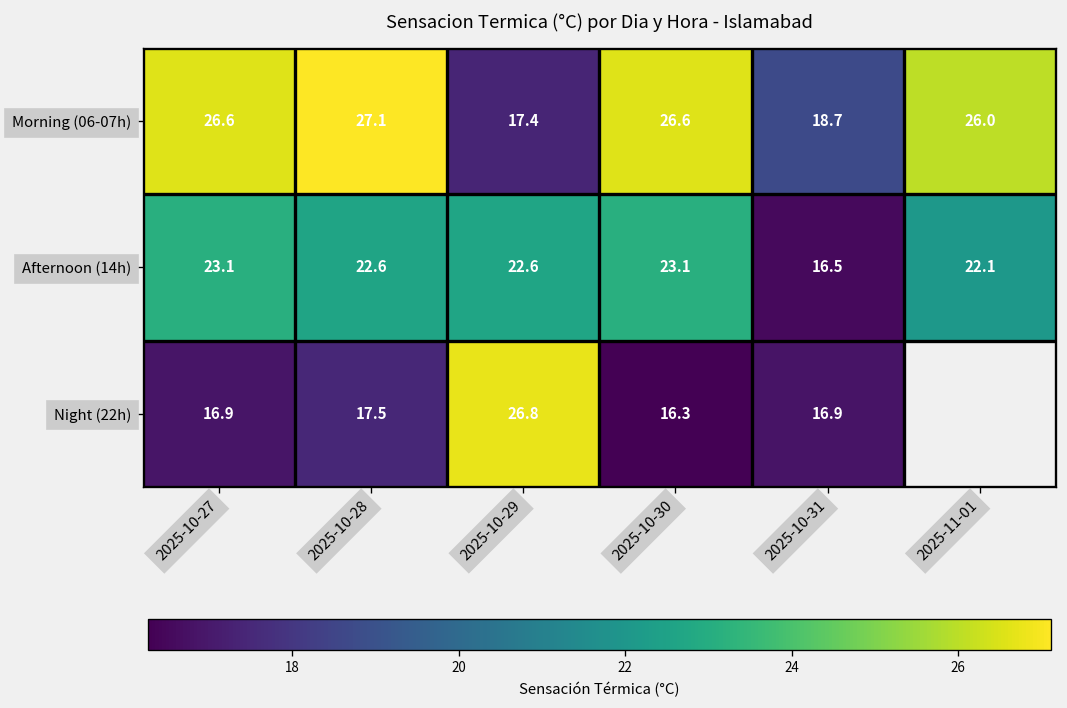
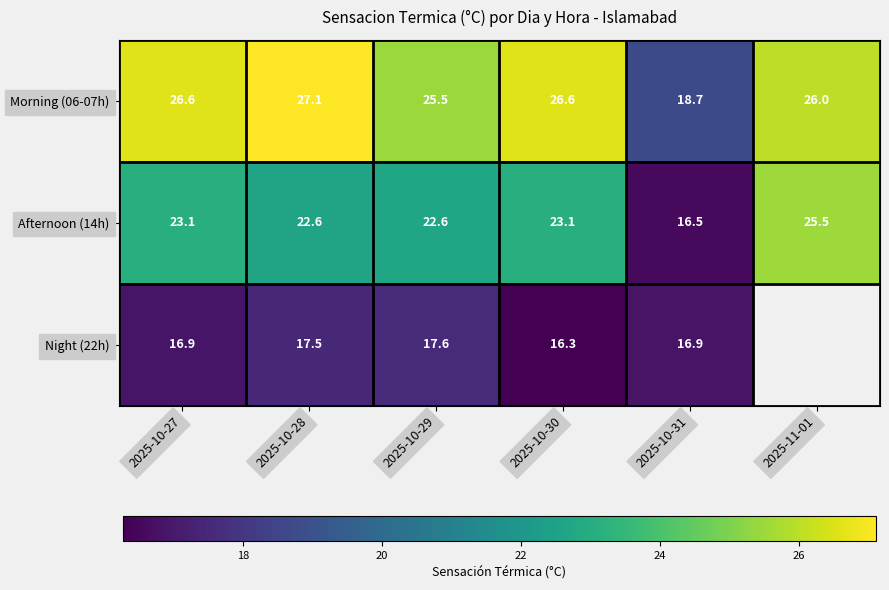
Morning (06-07h), 2025-10-29: 17.4 -> 25.5
Afternoon (14h), 2025-11-01: 22.1 -> 25.5
Night (22h), 2025-10-29: 26.8 -> 17.6
